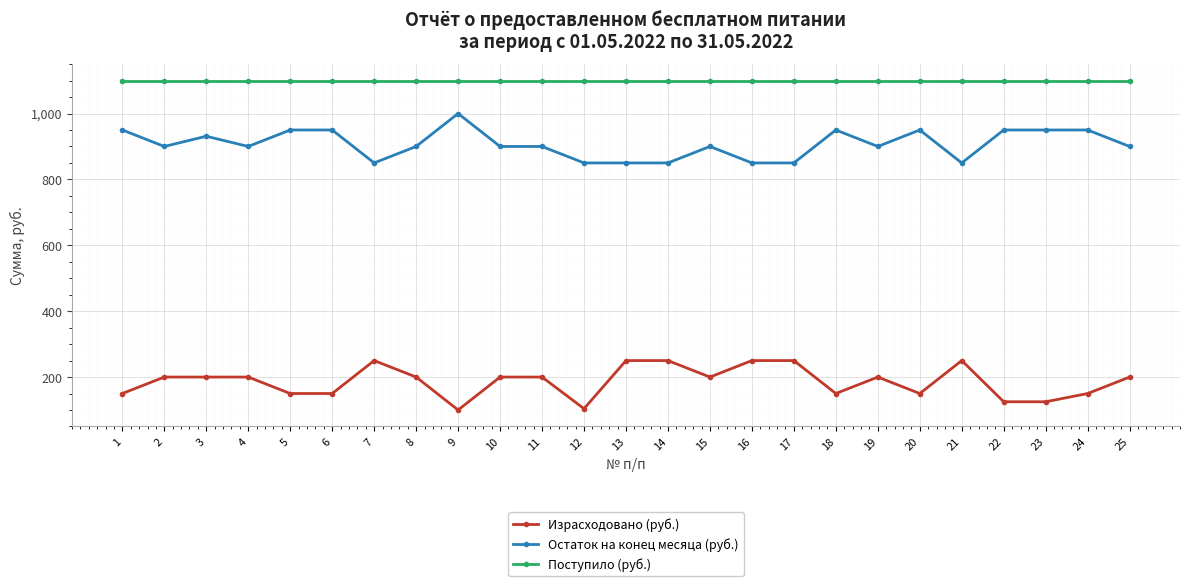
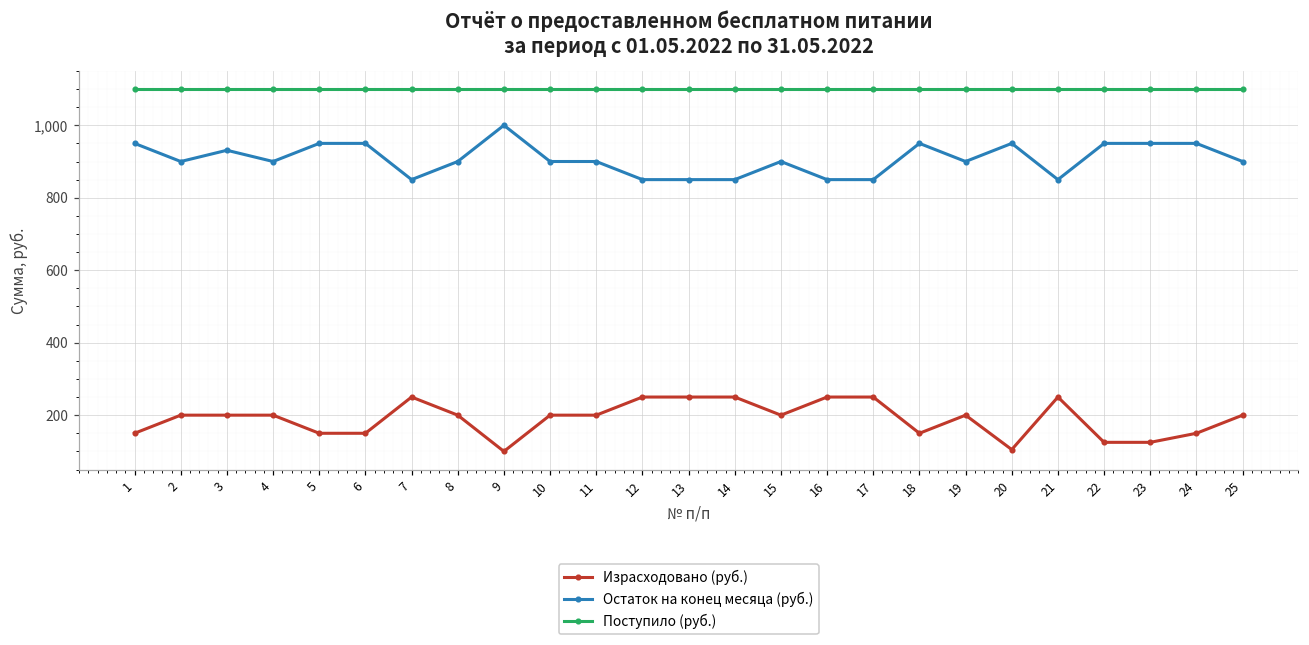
Израсходовано (руб.), 12: 100 -> 250
Израсходовано (руб.), 20: 150 -> 110
